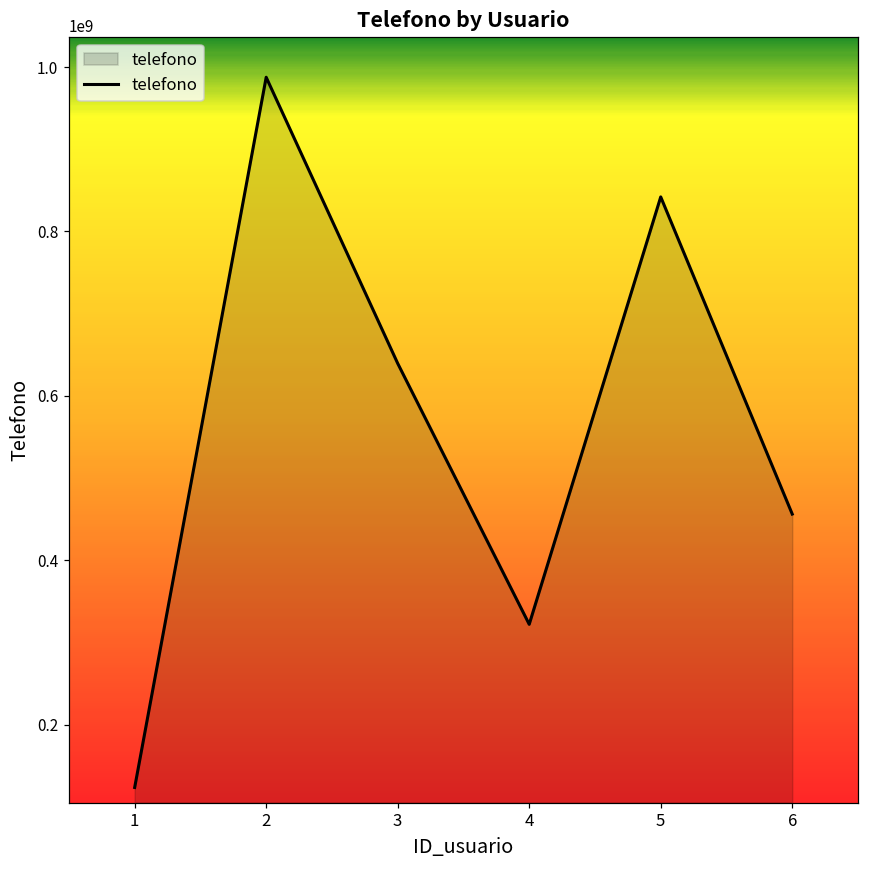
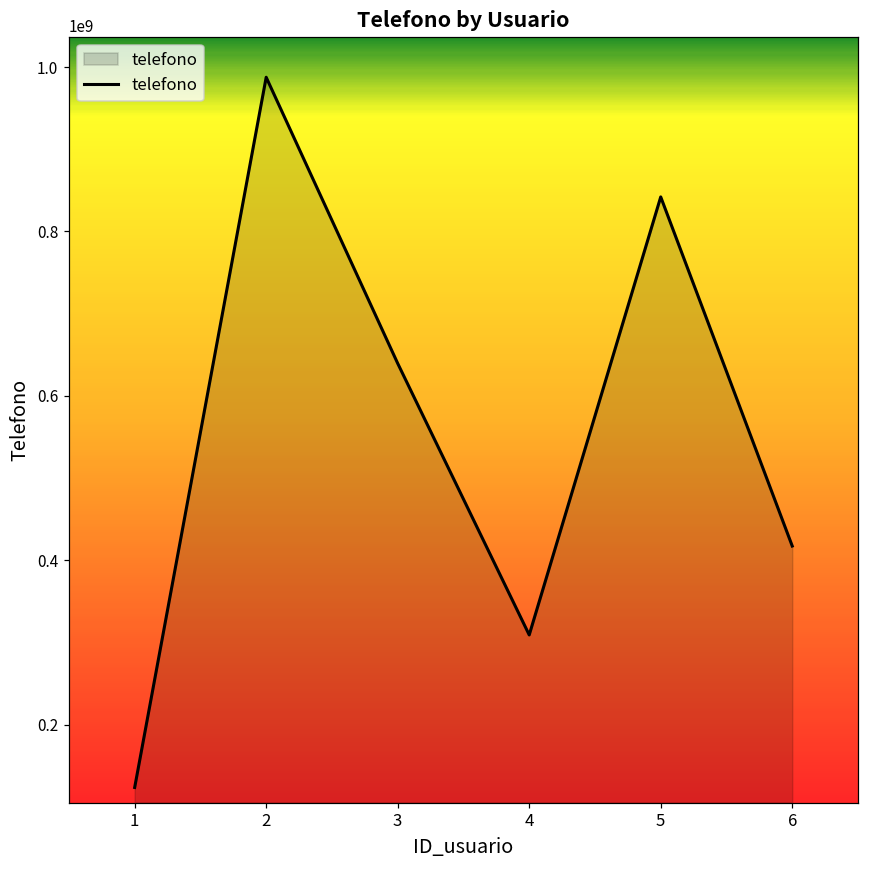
4: 320000000 -> 310000000
6: 460000000 -> 420000000
